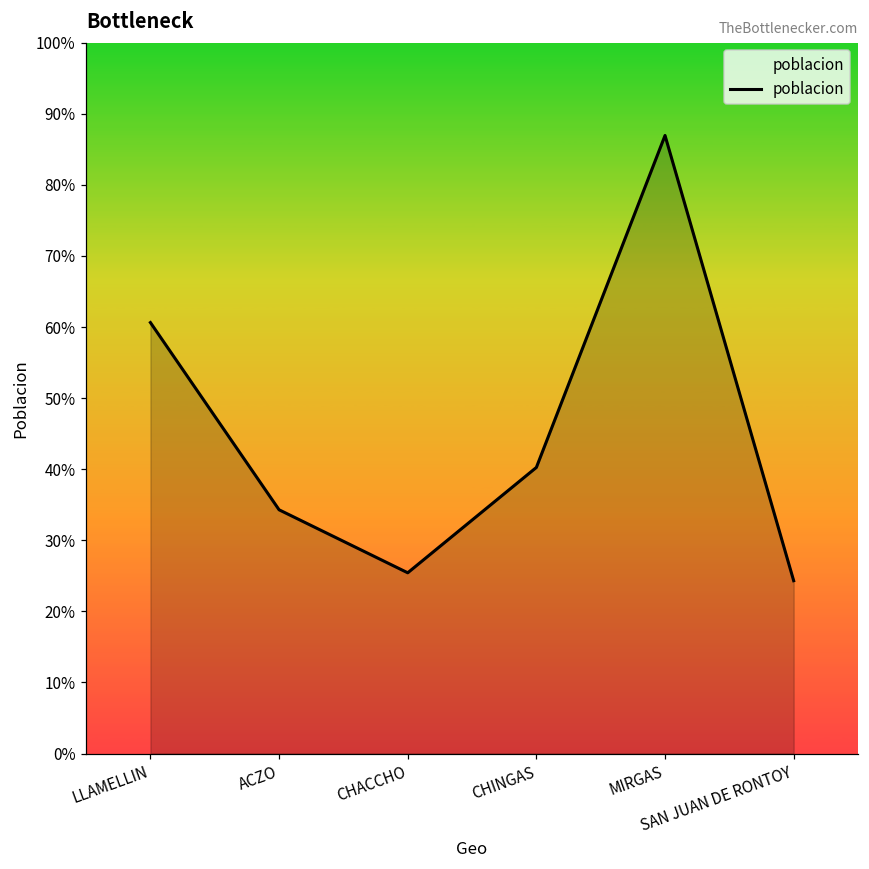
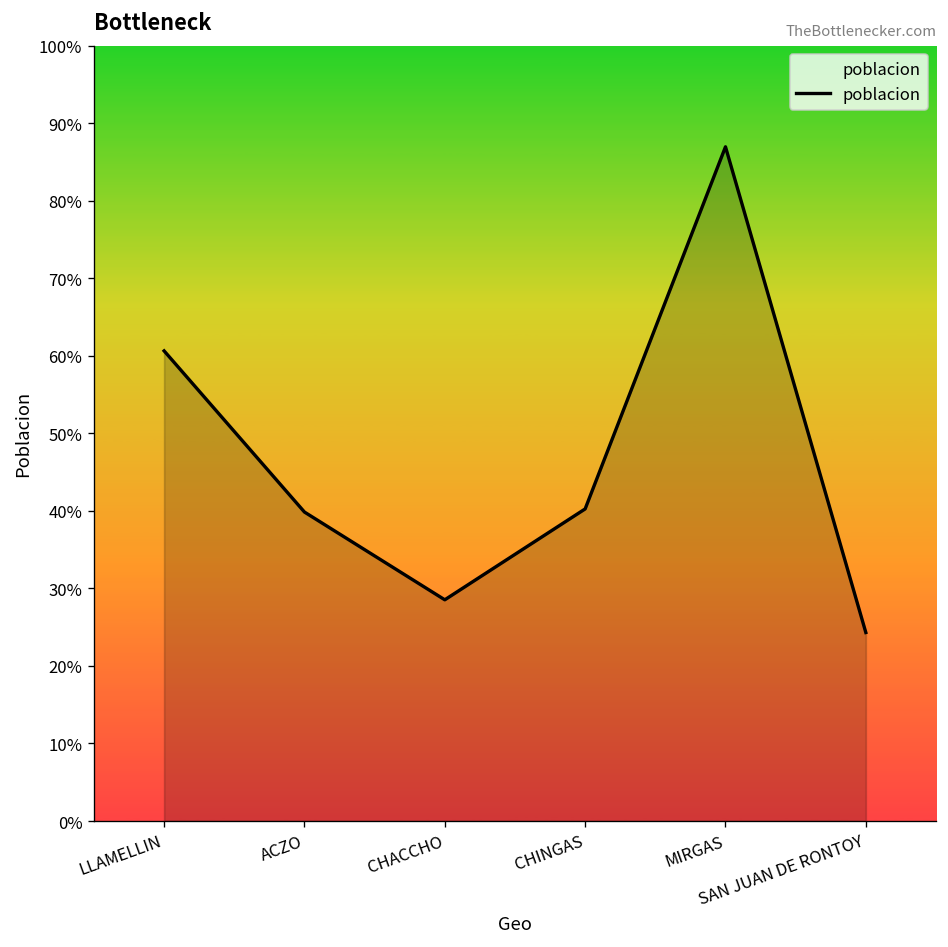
ACZO: 34% -> 40%
CHACCHO: 25% -> 29%
